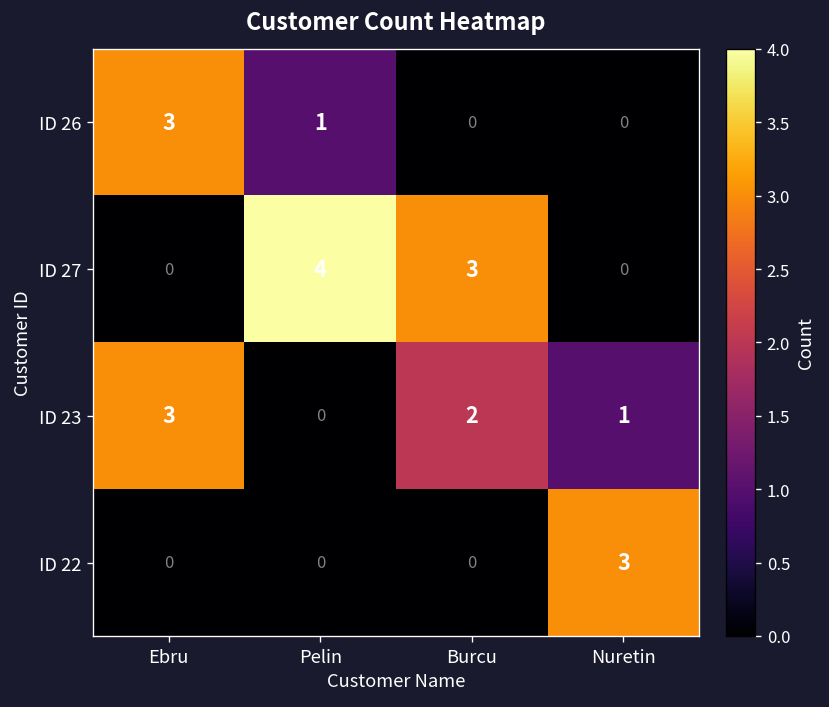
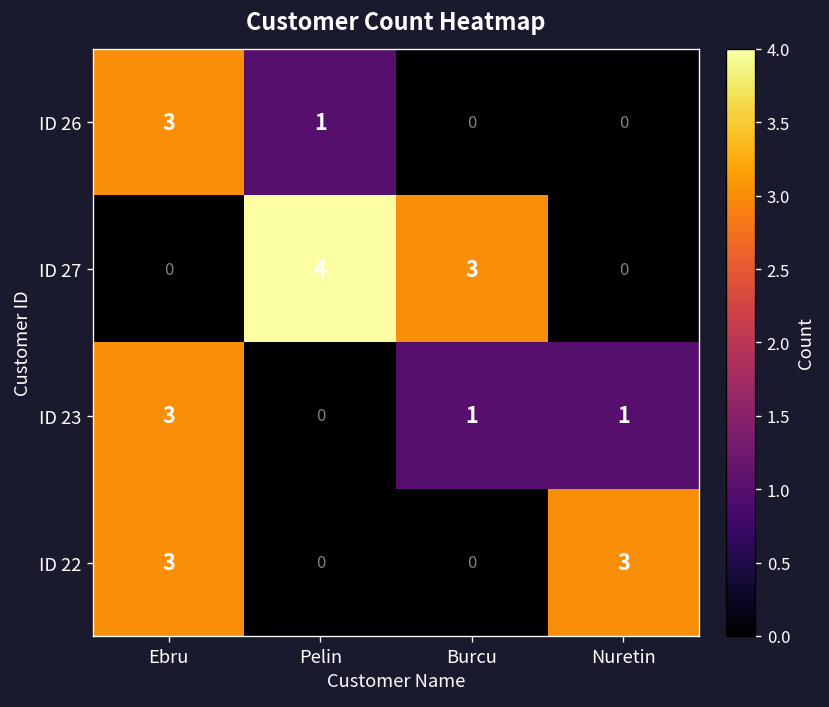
ID 23, Burcu: 2 -> 1
ID 22, Ebru: 0 -> 3
